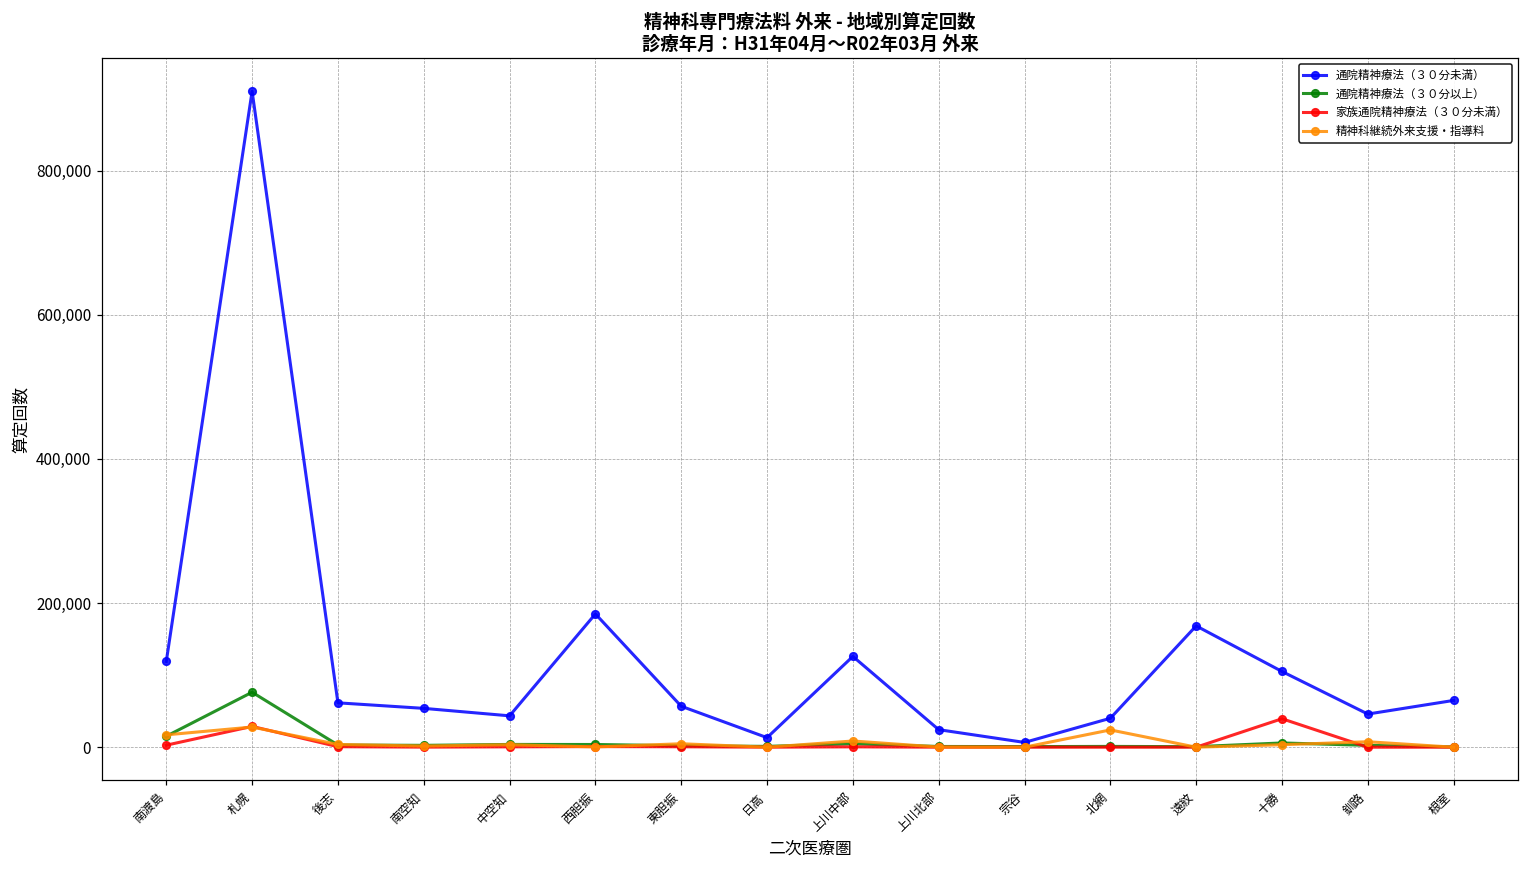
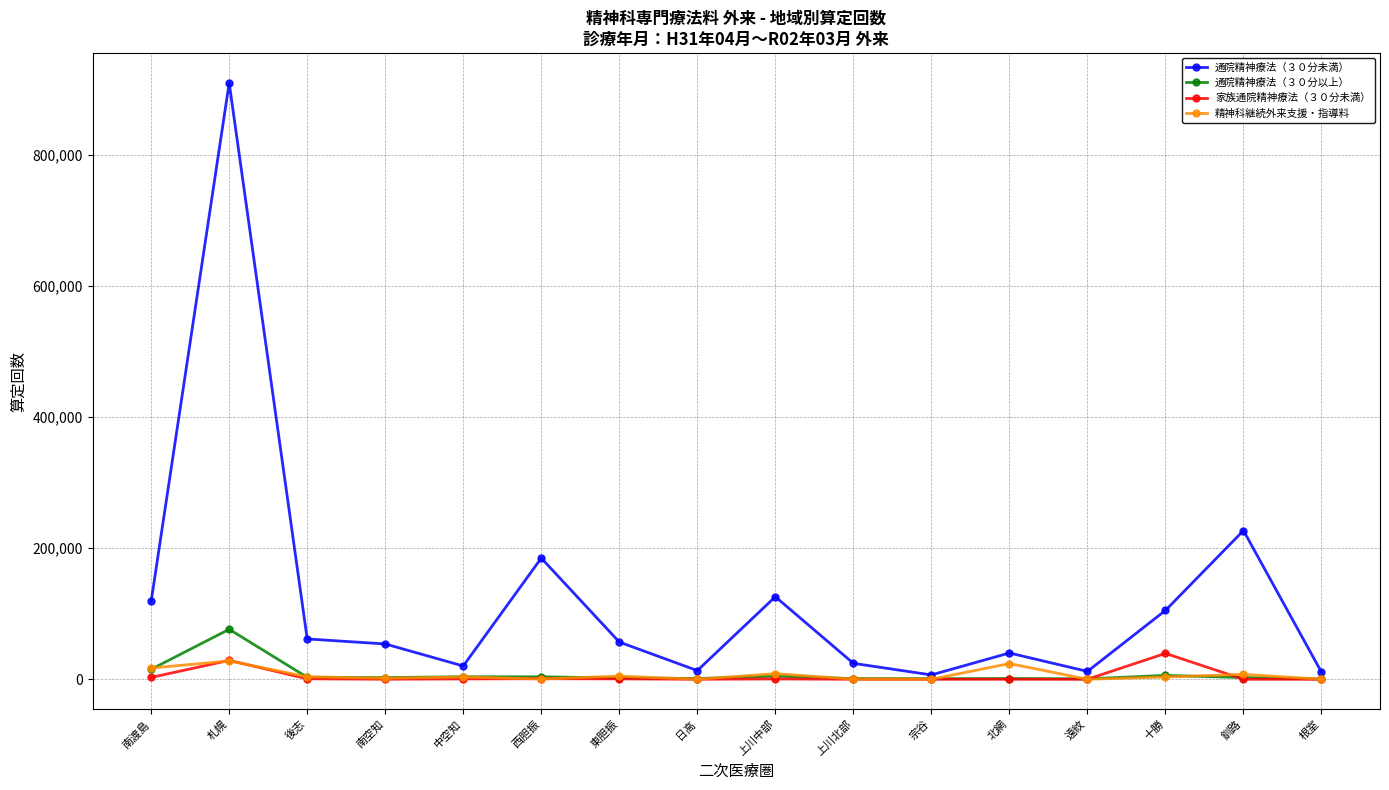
通院精神療法（３０分未満）, 中空知: 40,000 -> 20,000
通院精神療法（３０分未満）, 遠紋: 170,000 -> 10,000
通院精神療法（３０分未満）, 釧路: 50,000 -> 230,000
通院精神療法（３０分未満）, 根室: 60,000 -> 10,000
